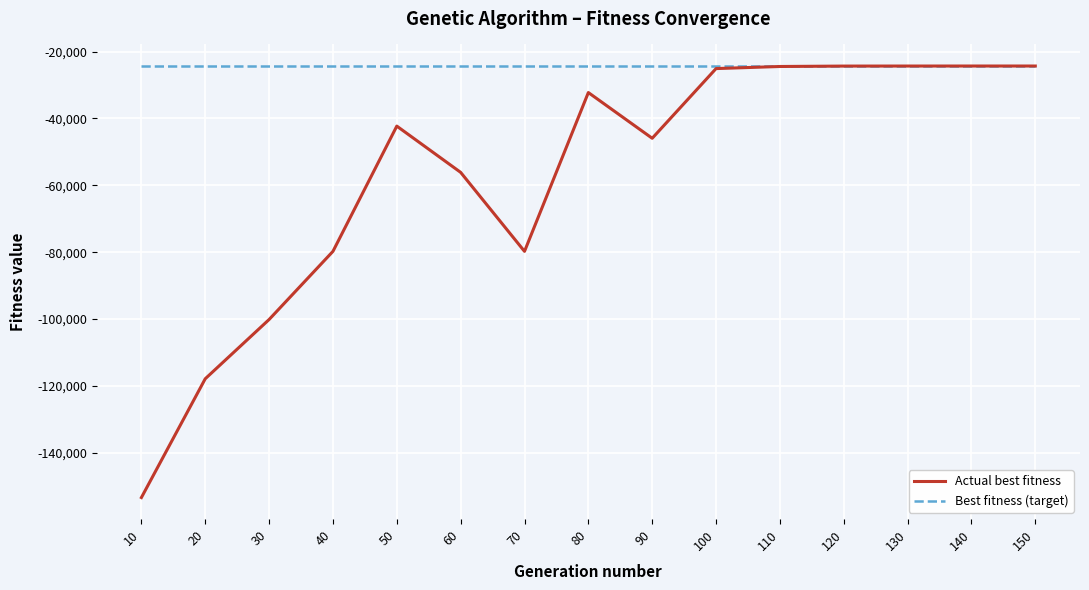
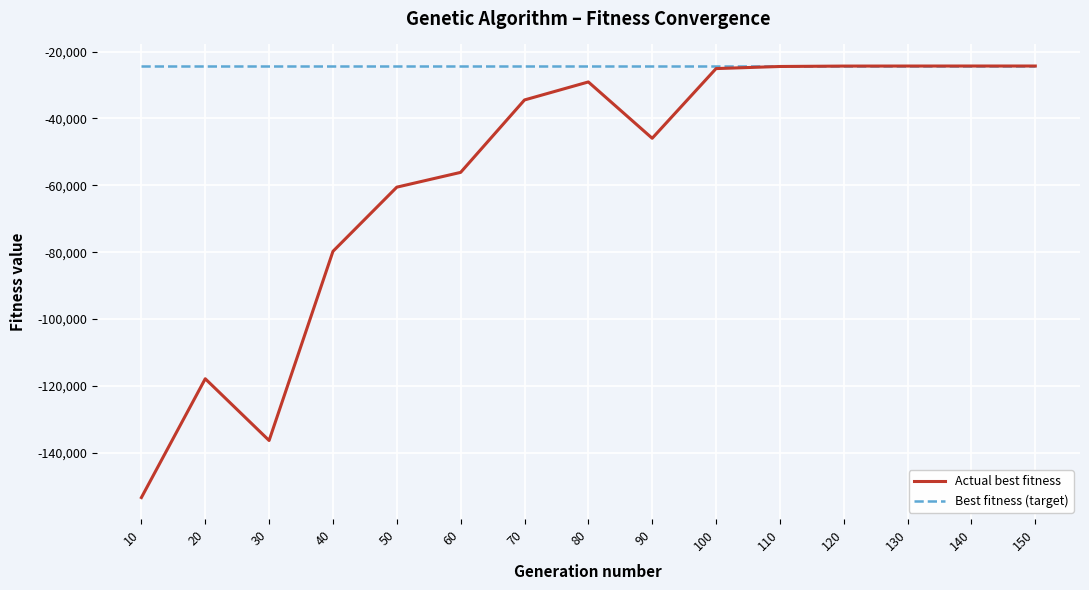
Actual best fitness, 30: -100,000 -> -136,000
Actual best fitness, 50: -42,000 -> -61,000
Actual best fitness, 70: -80,000 -> -34,000
Actual best fitness, 80: -32,000 -> -29,000
